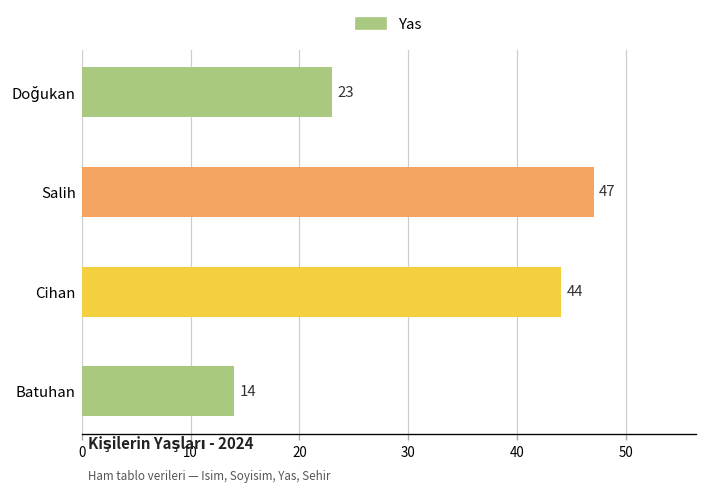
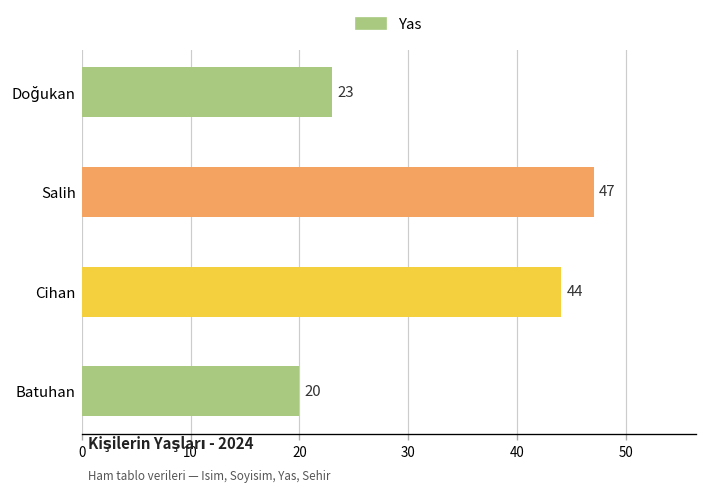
Batuhan: 14 -> 20
